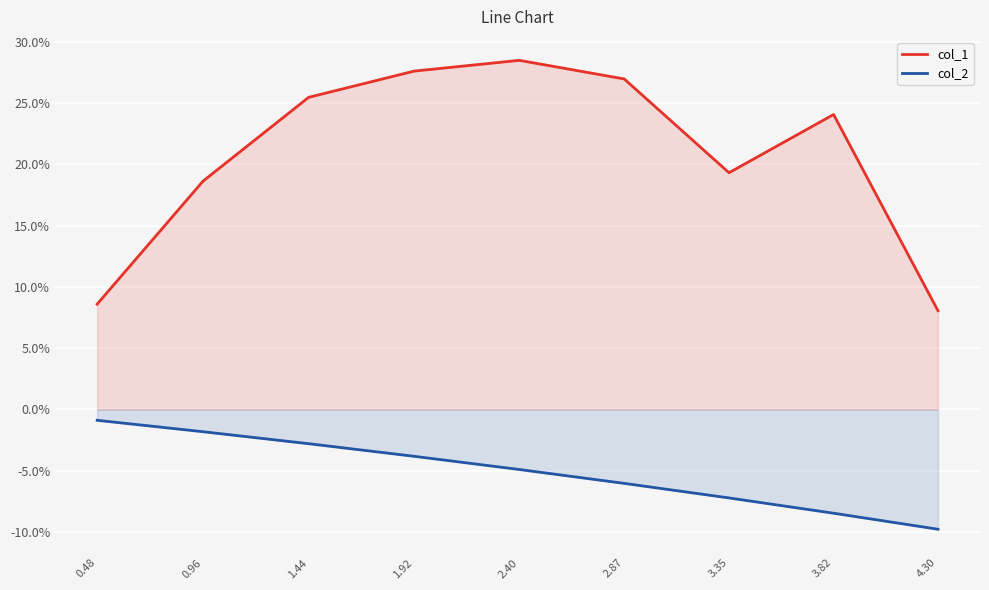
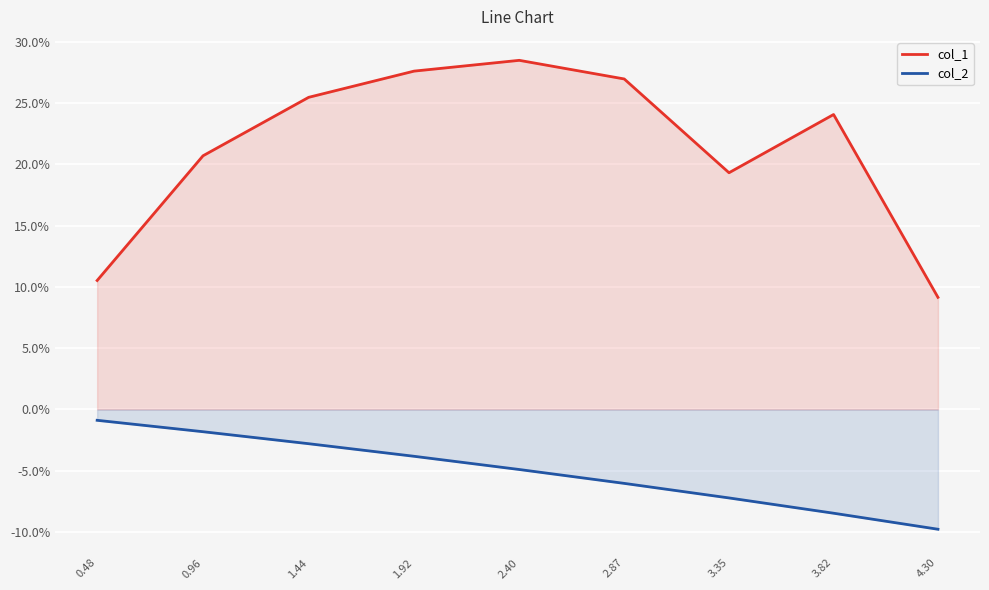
col_1, 0.48: 8.6% -> 10.5%
col_1, 0.96: 18.6% -> 20.7%
col_1, 4.30: 8.1% -> 9.1%
